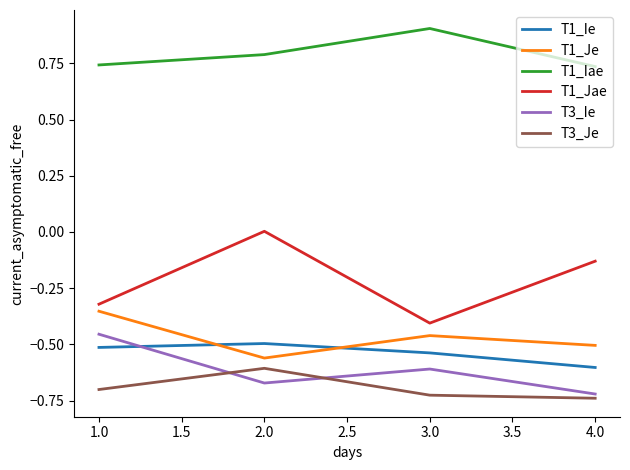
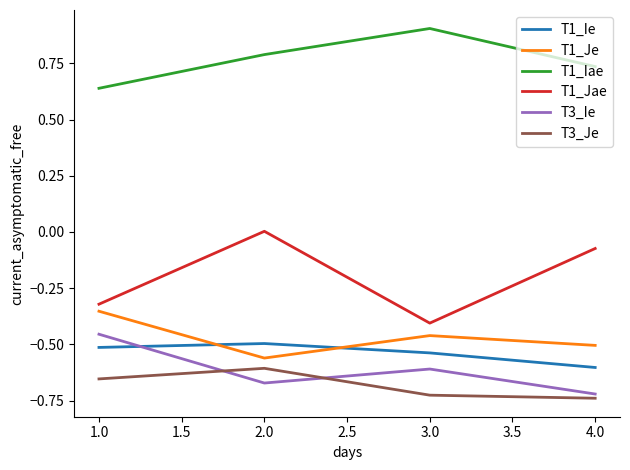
T1_Iae, 1.0: 0.74 -> 0.64
T3_Je, 1.0: -0.70 -> -0.65
T1_Jae, 4.0: -0.13 -> -0.07
